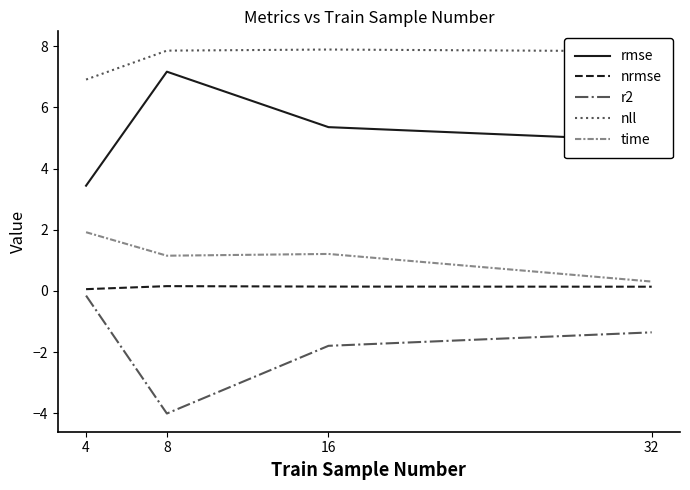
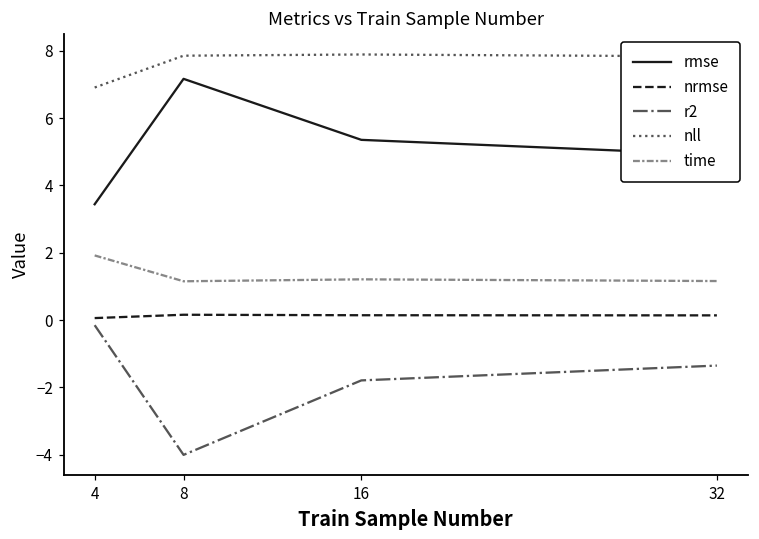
time, 32: 0.3 -> 1.2
